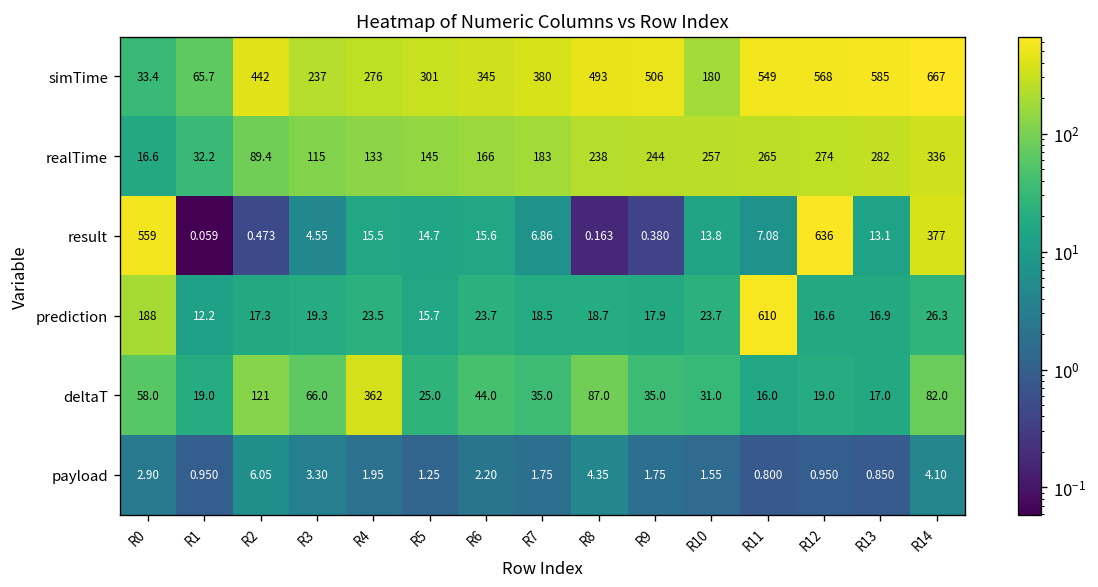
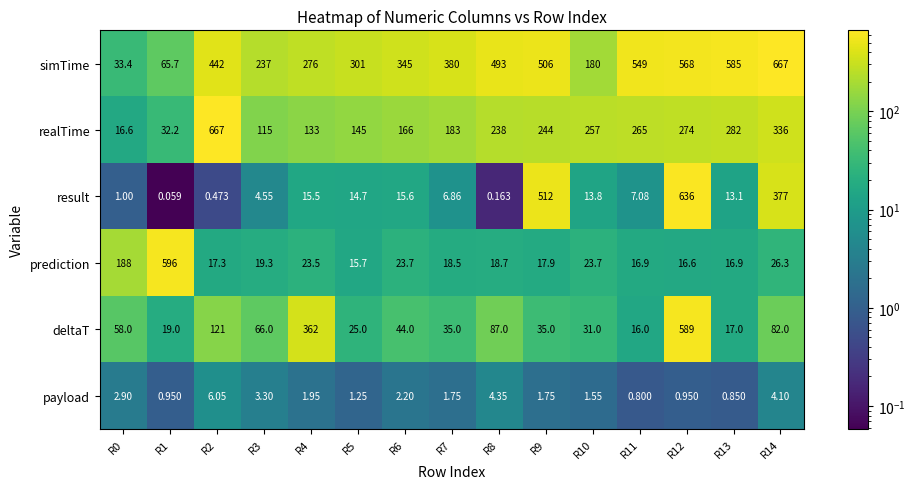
realTime, R2: 89.4 -> 667
result, R0: 559 -> 1.00
result, R9: 0.380 -> 512
prediction, R1: 12.2 -> 596
prediction, R11: 610 -> 16.9
deltaT, R12: 19.0 -> 589
